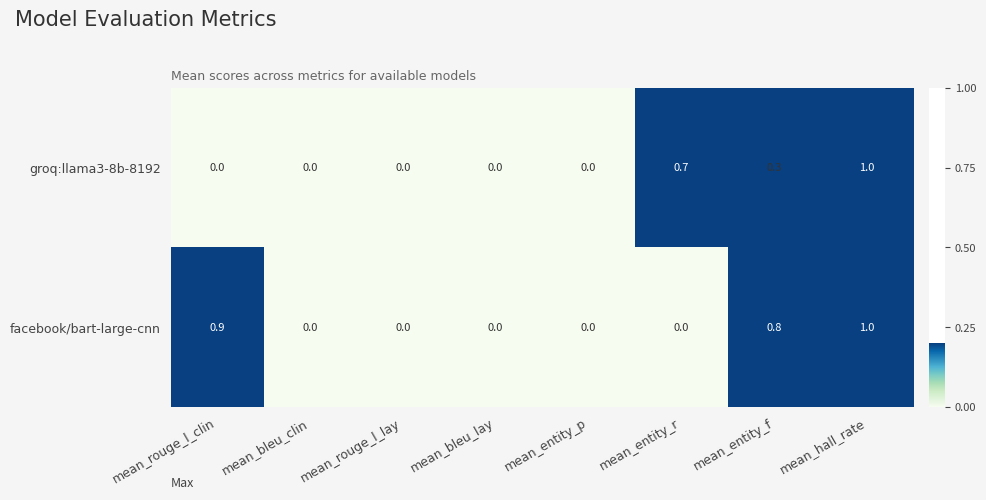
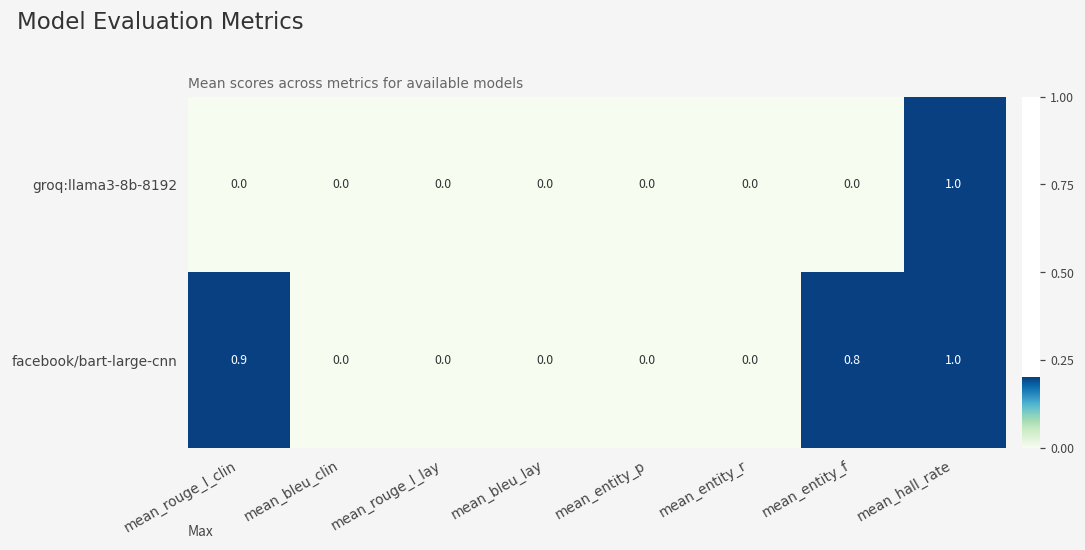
groq:llama3-8b-8192, mean_entity_r: 0.7 -> 0.0
groq:llama3-8b-8192, mean_entity_f: 0.3 -> 0.0
